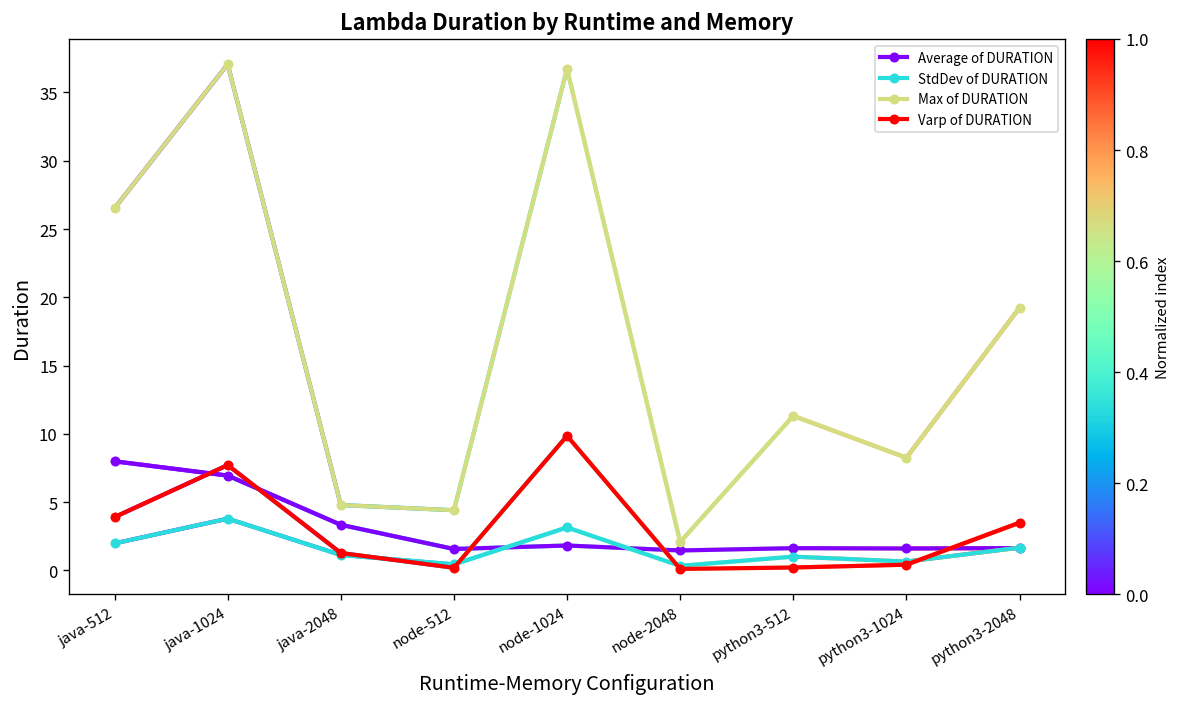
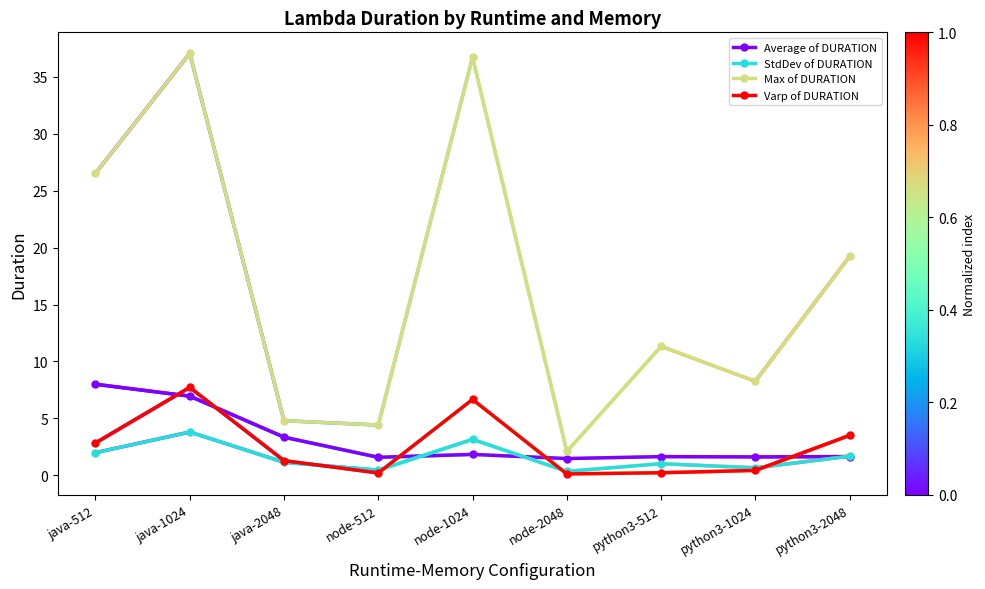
Varp of DURATION, java-512: 3.9 -> 2.8
Varp of DURATION, node-1024: 9.9 -> 6.7
